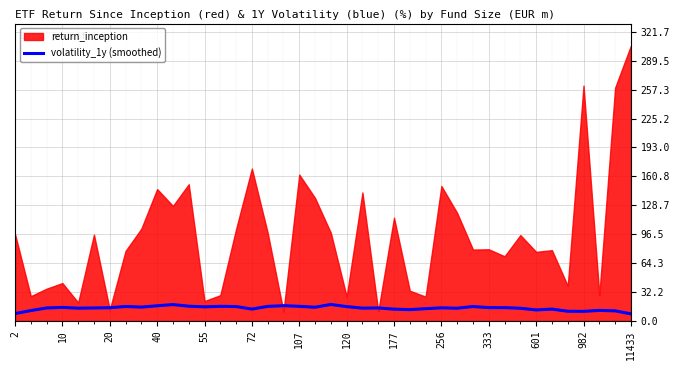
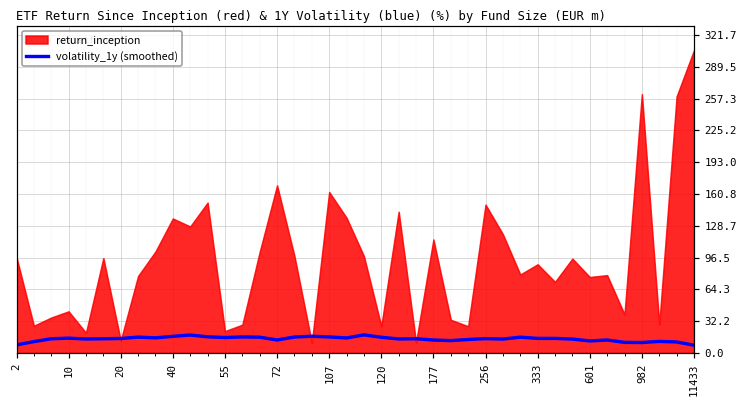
return_inception, 40: 150 -> 140
return_inception, 333: 80 -> 90
